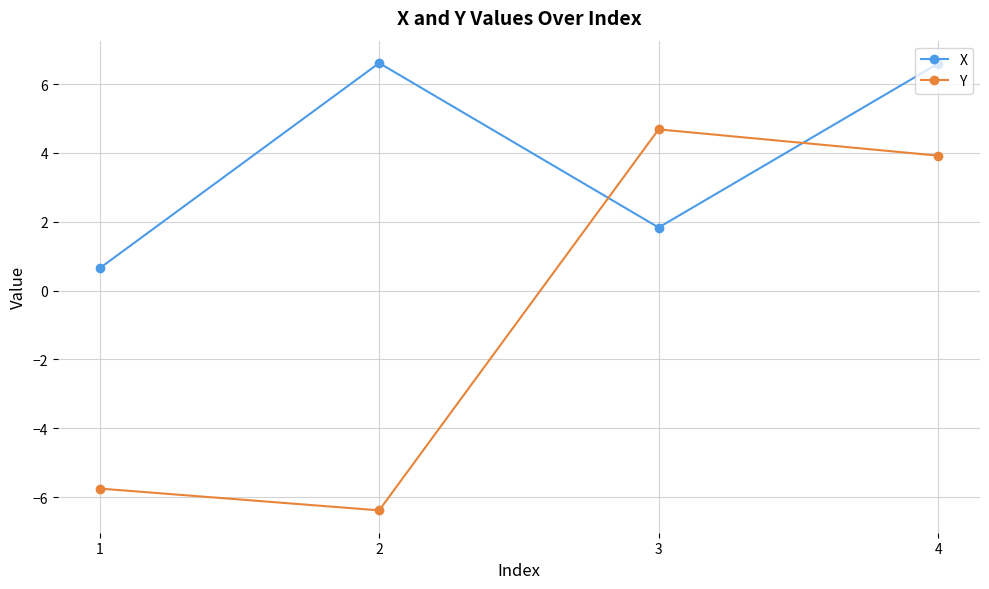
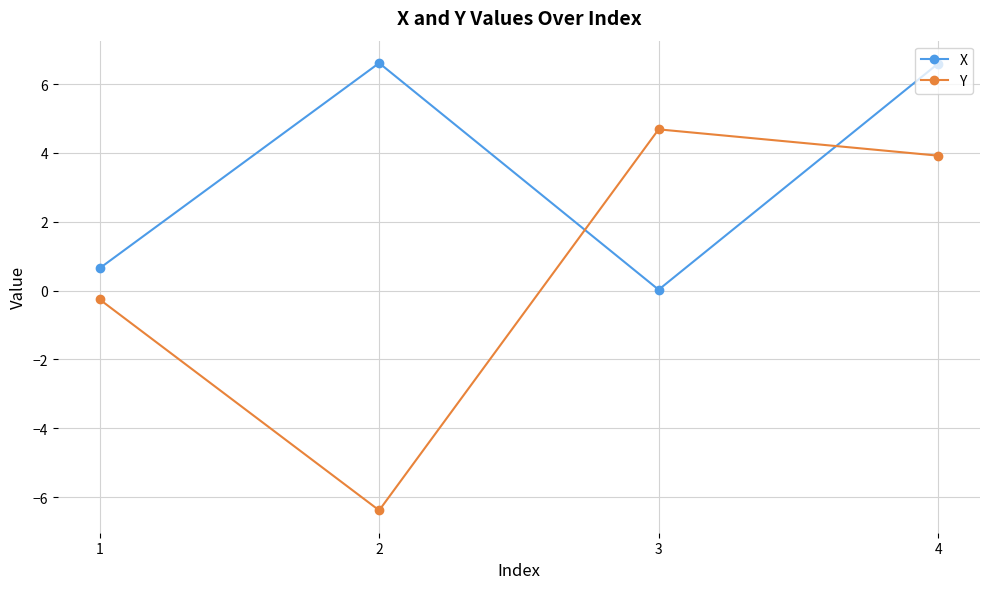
Y, 1: -5.8 -> -0.3
X, 3: 1.8 -> 0.0
